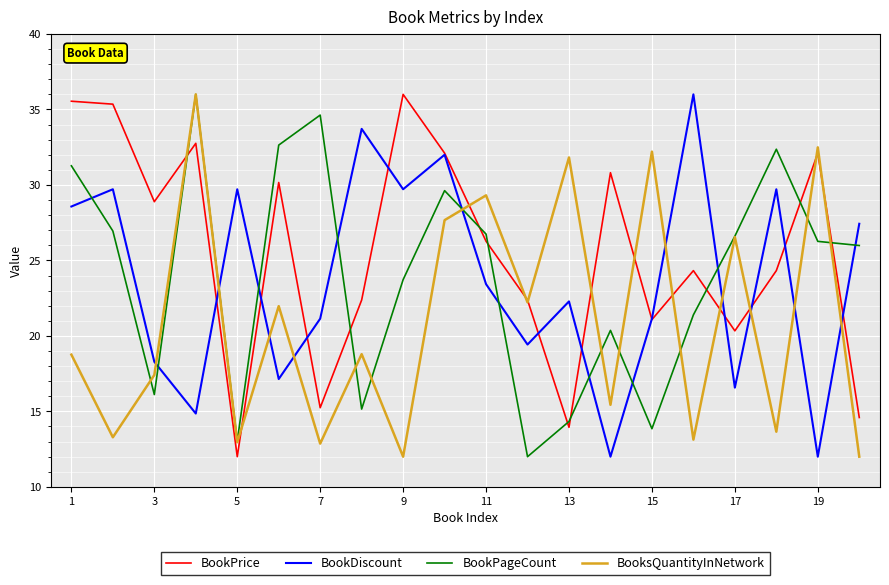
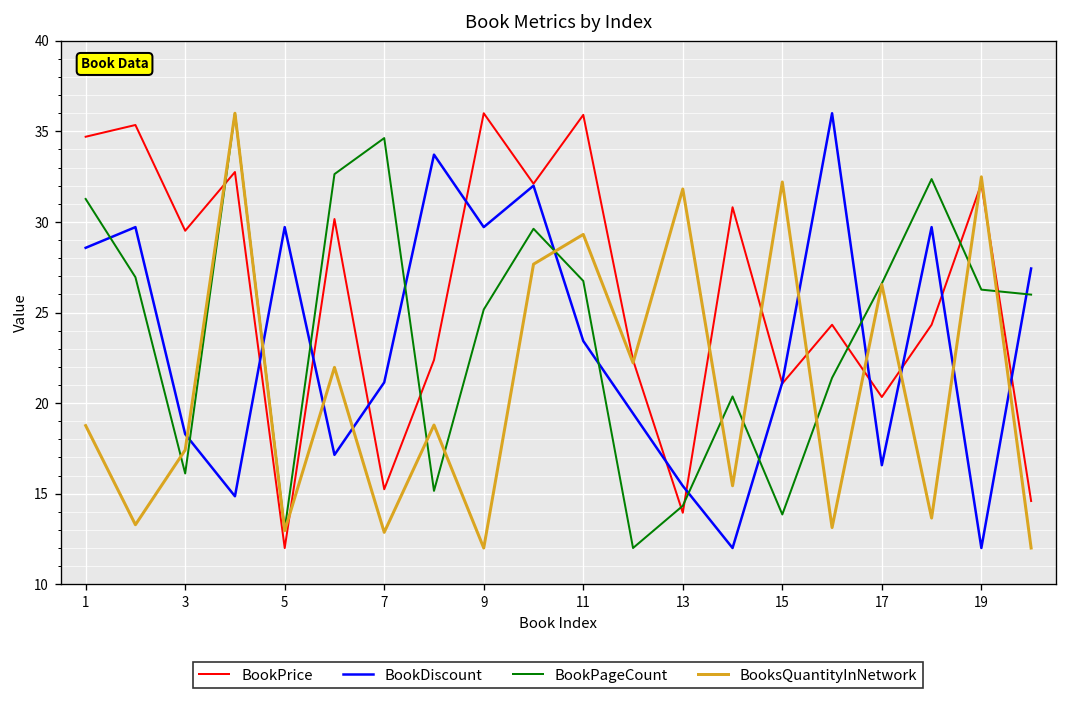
BookPrice, 1: 35.5 -> 34.7
BookPrice, 3: 28.9 -> 29.5
BookPageCount, 9: 23.7 -> 25.2
BookPrice, 11: 26.3 -> 35.9
BookDiscount, 13: 22.3 -> 15.4
